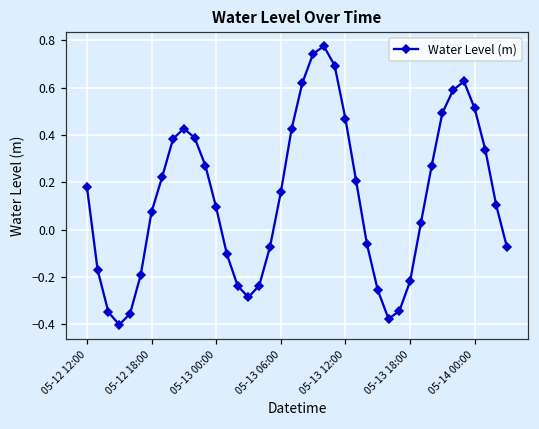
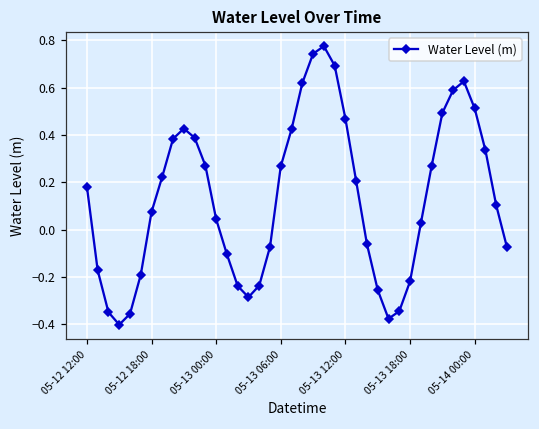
05-13 00:00: 0.09 -> 0.04
05-13 06:00: 0.16 -> 0.27
